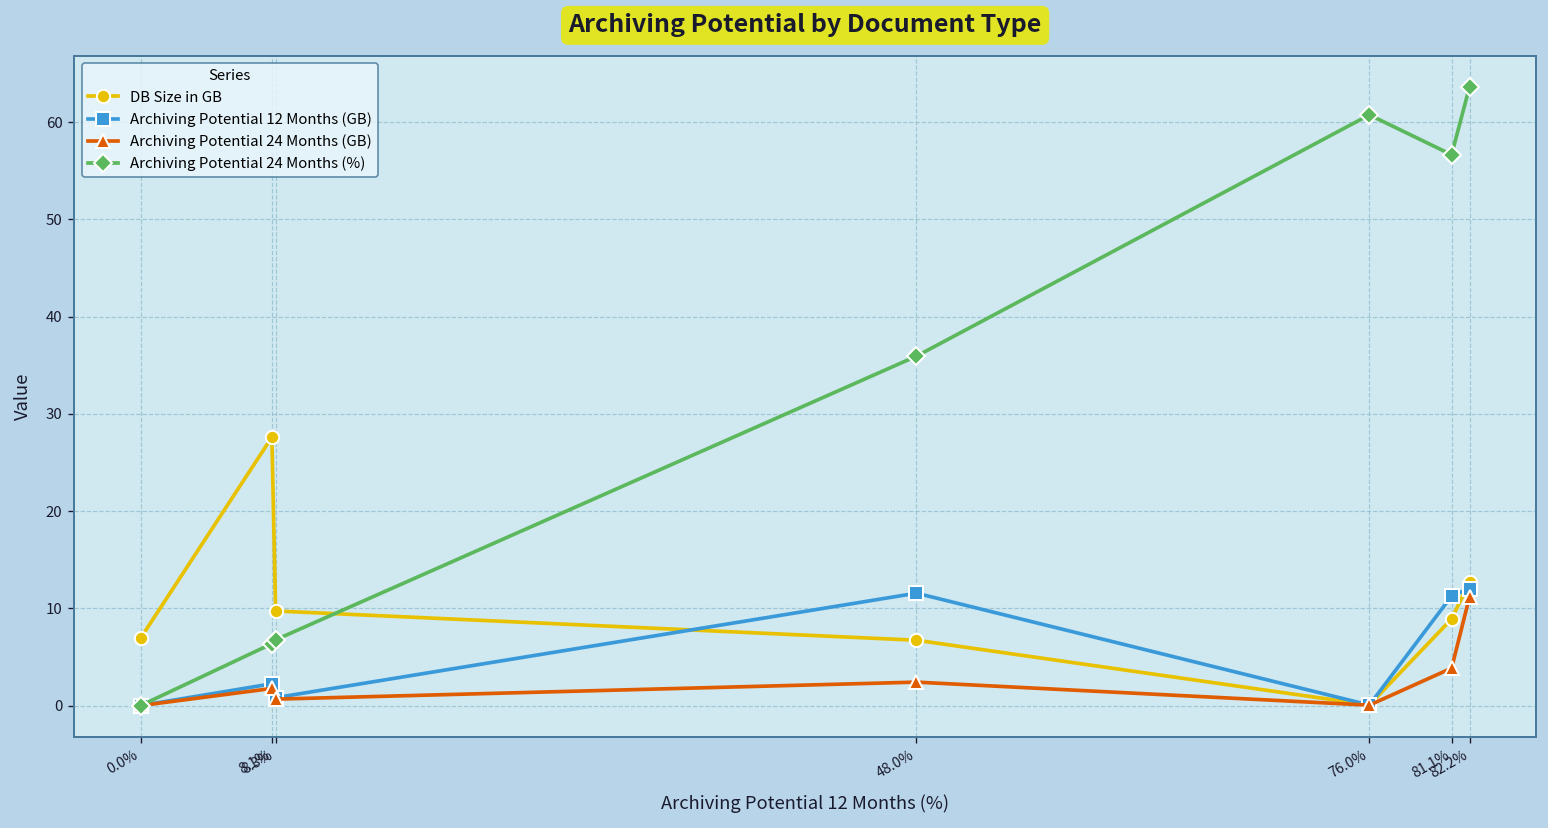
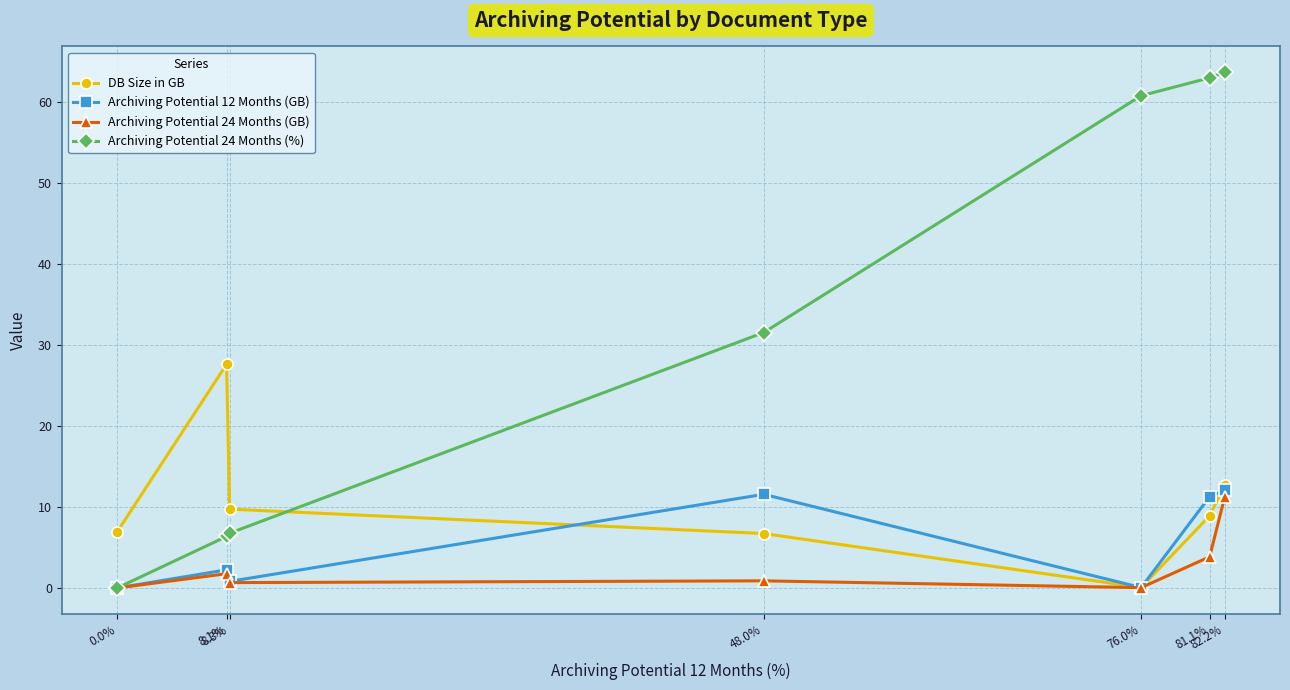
Archiving Potential 24 Months (GB), 48.0%: 2 -> 1
Archiving Potential 24 Months (%), 48.0%: 36 -> 32
Archiving Potential 24 Months (%), 81.1%: 57 -> 63
